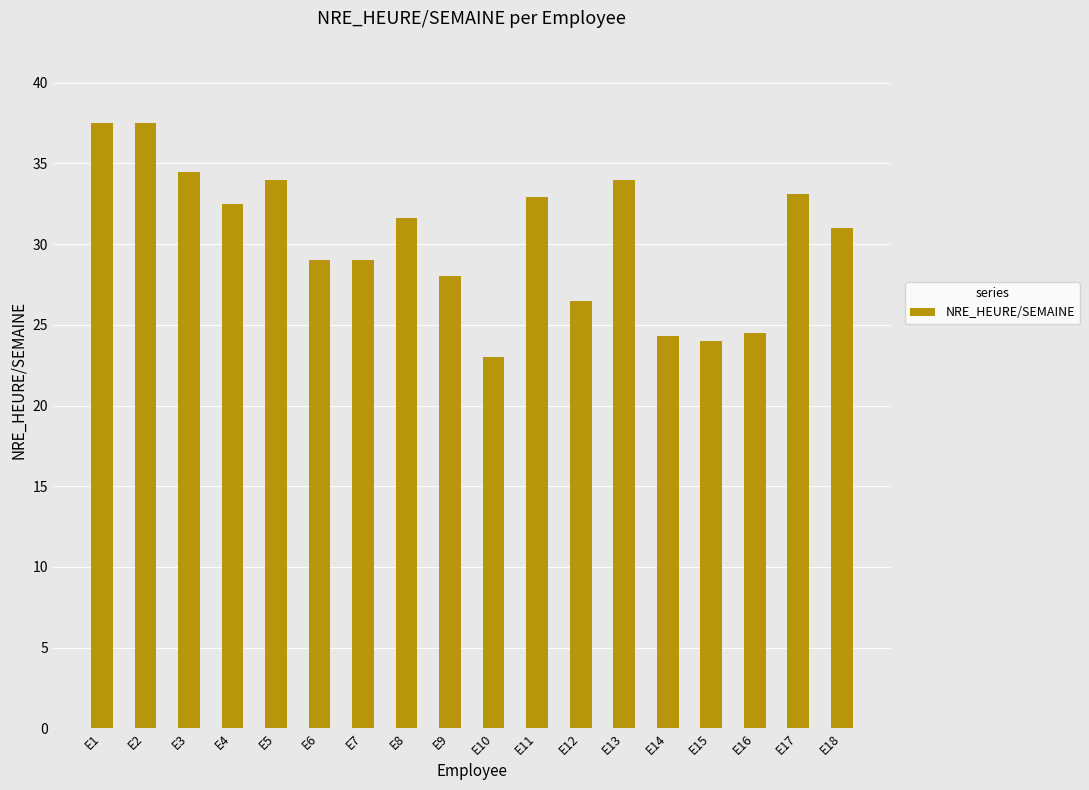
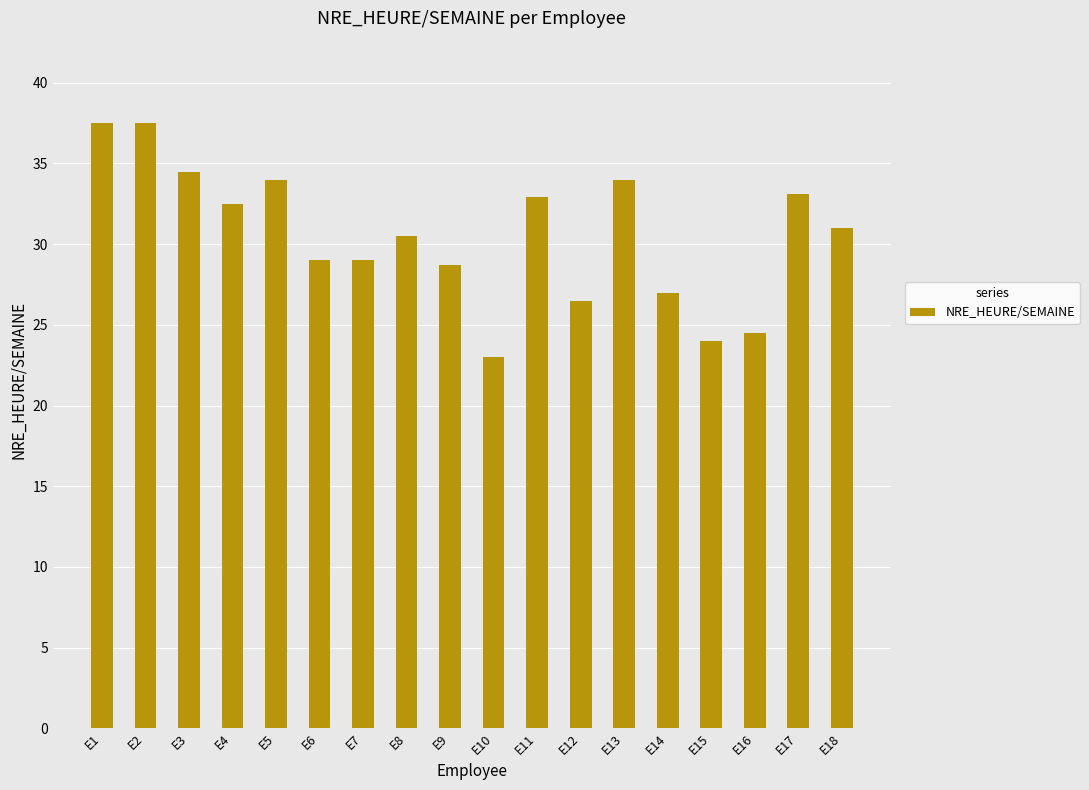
E8: 31.6 -> 30.5
E9: 28.0 -> 28.7
E14: 24.3 -> 27.0
